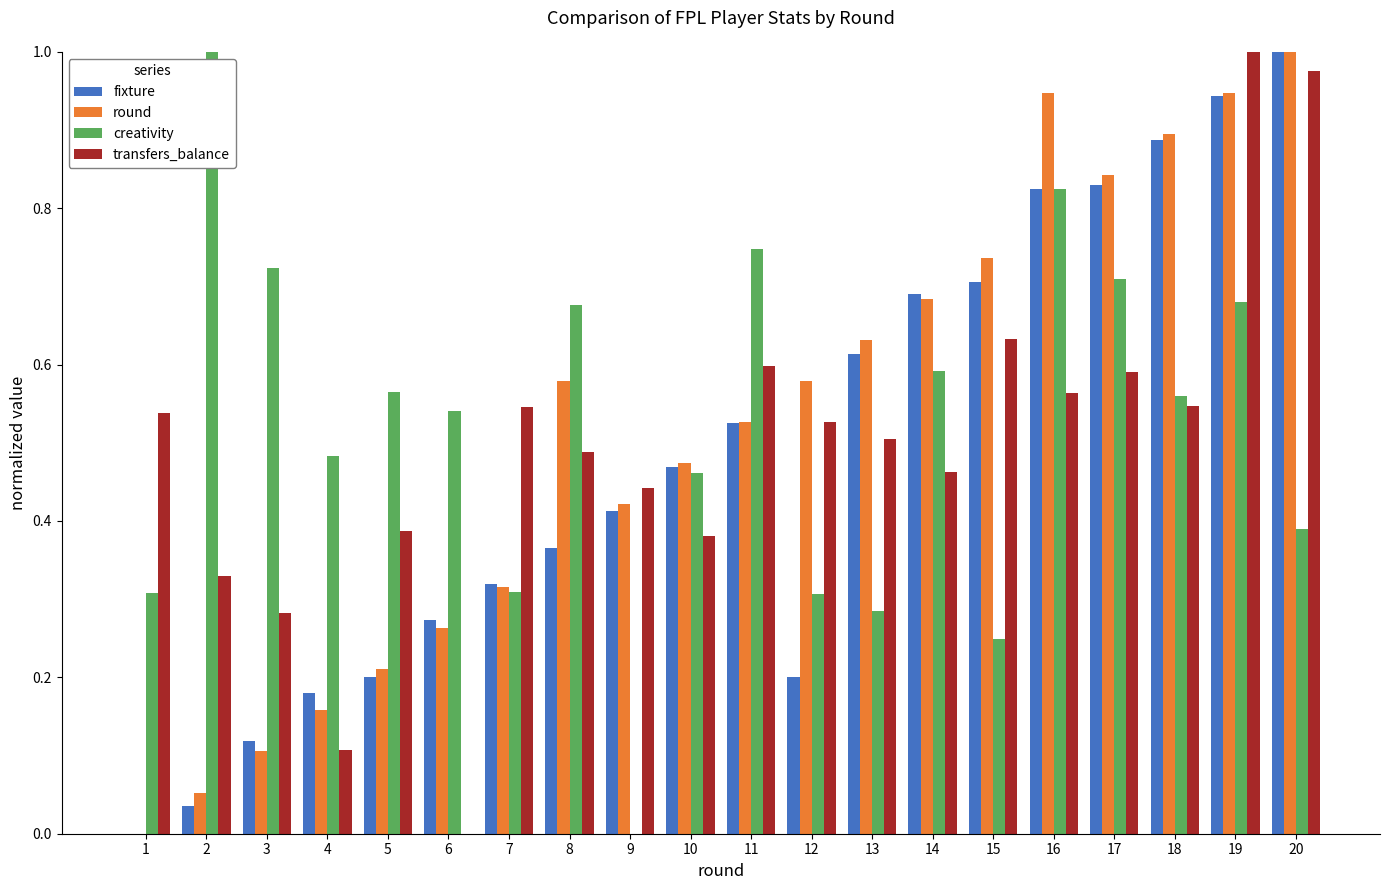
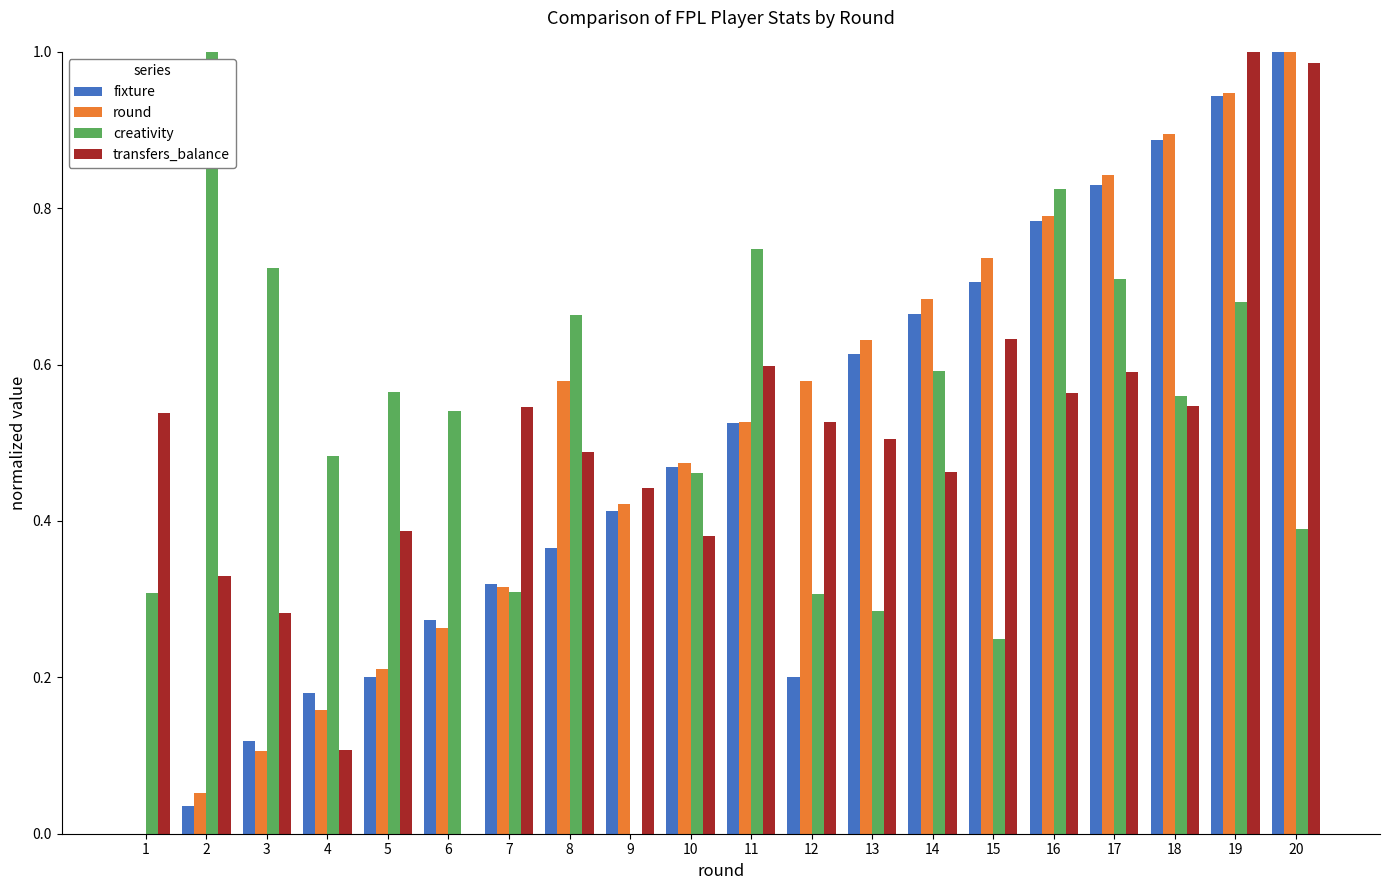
creativity, 8: 0.68 -> 0.66
fixture, 14: 0.69 -> 0.66
fixture, 16: 0.82 -> 0.78
round, 16: 0.95 -> 0.79
transfers_balance, 20: 0.98 -> 0.99
